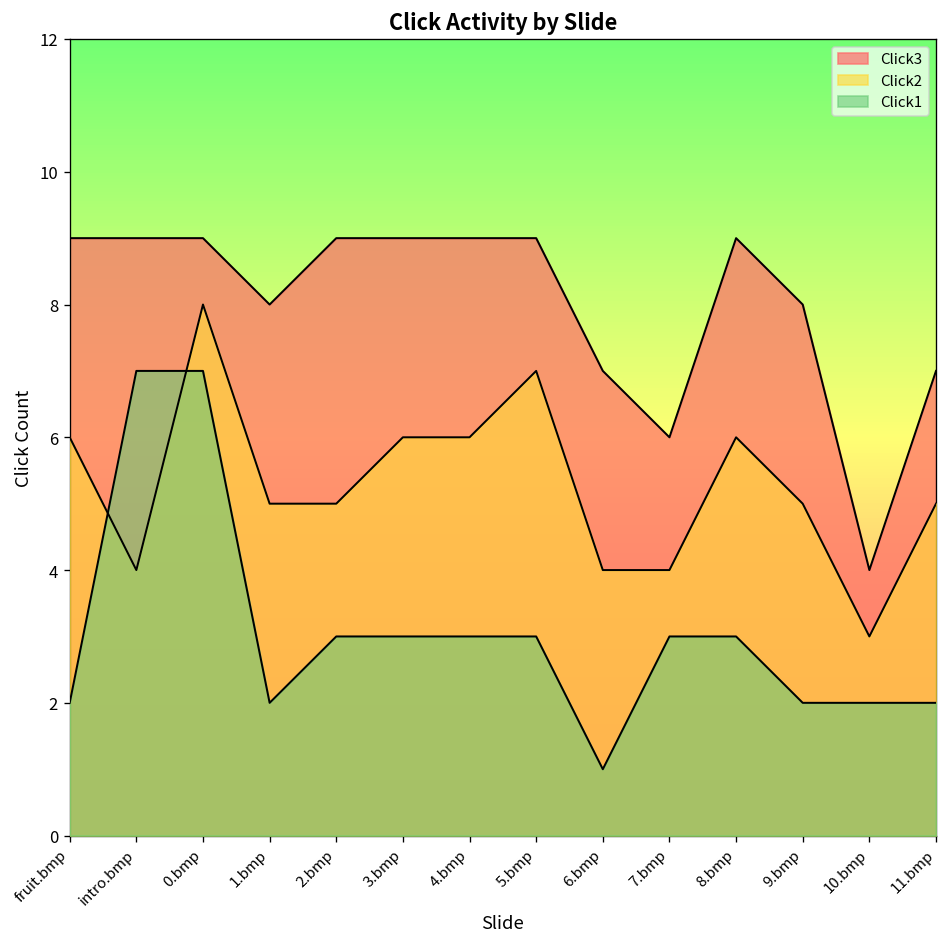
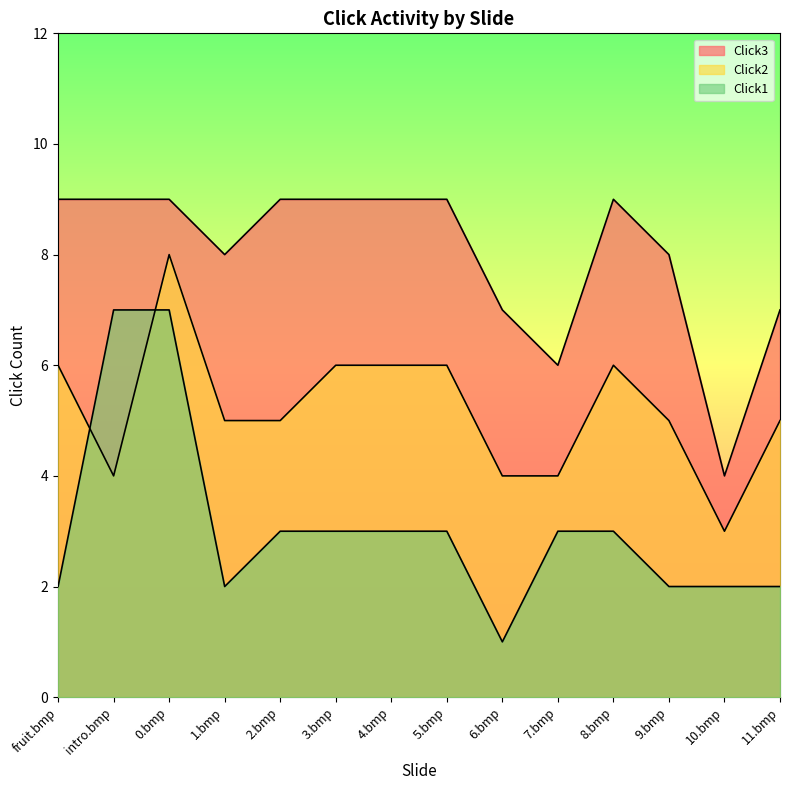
Click2, 5.bmp: 7 -> 6
